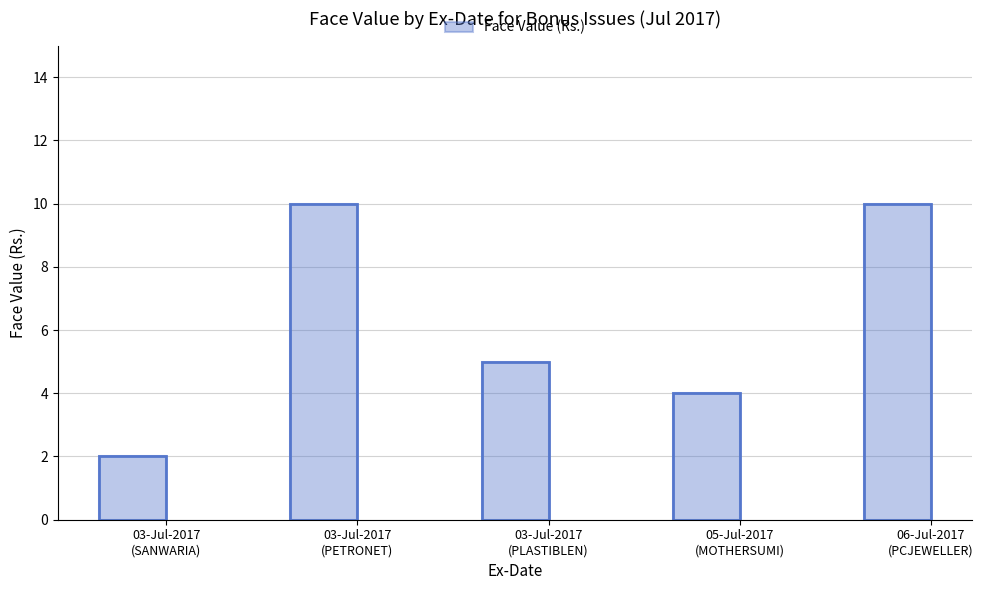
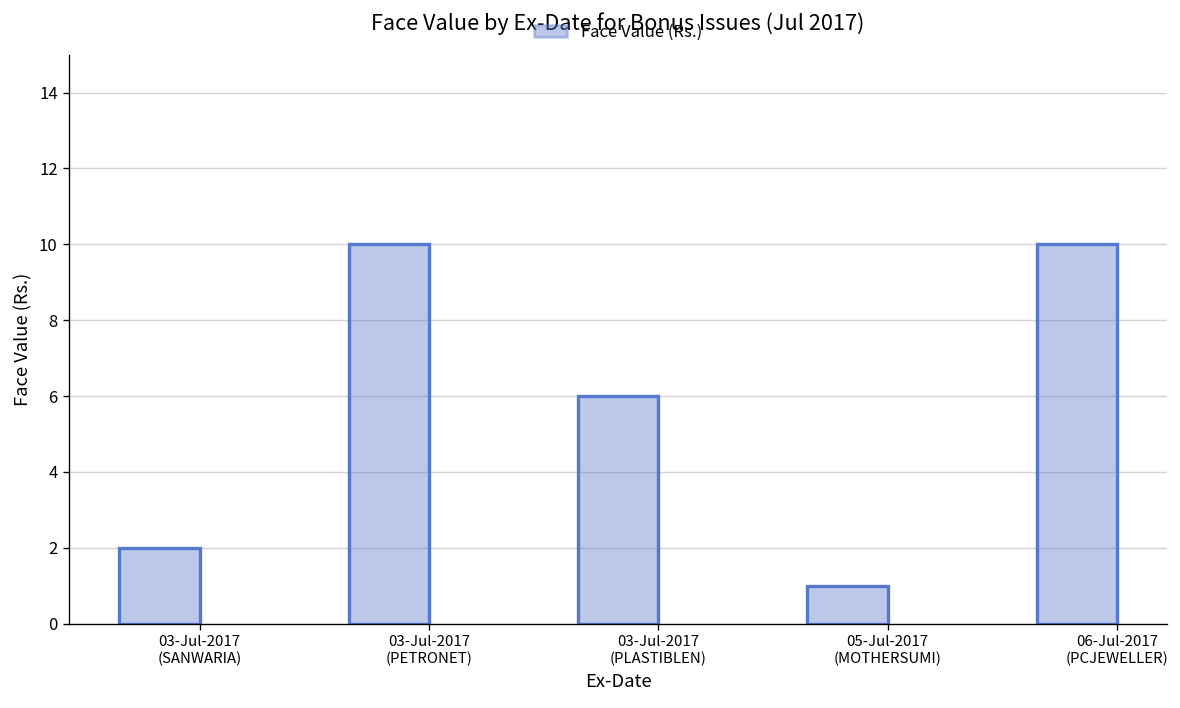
Face Value (Rs.), 03-Jul-2017 (PLASTIBLEN): 5 -> 6
Face Value (Rs.), 05-Jul-2017 (MOTHERSUMI): 4 -> 1
